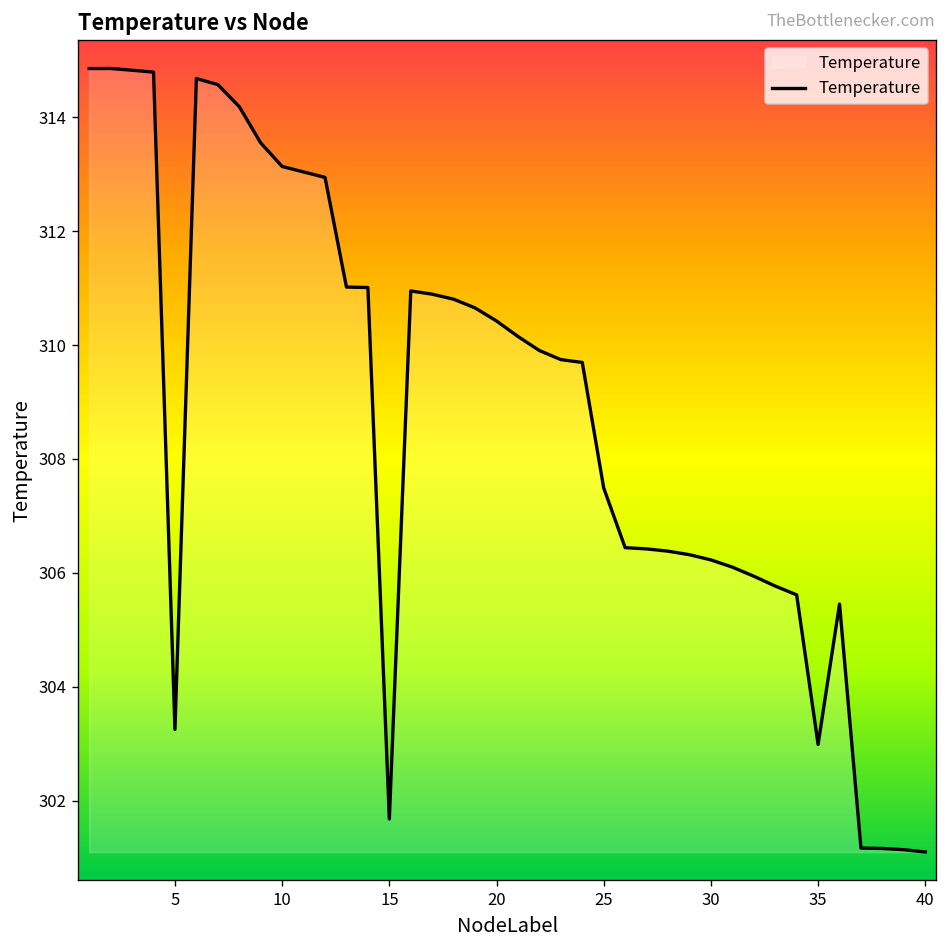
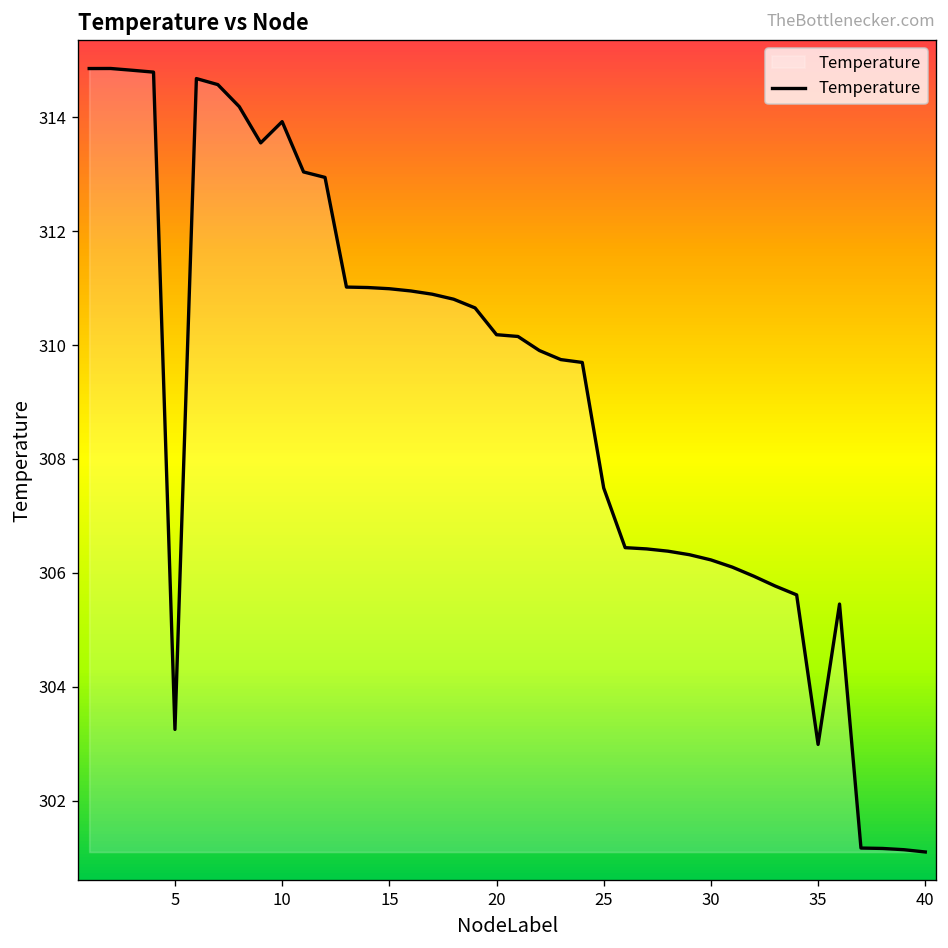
10: 313.1 -> 313.9
15: 301.7 -> 311.0
20: 310.4 -> 310.2
